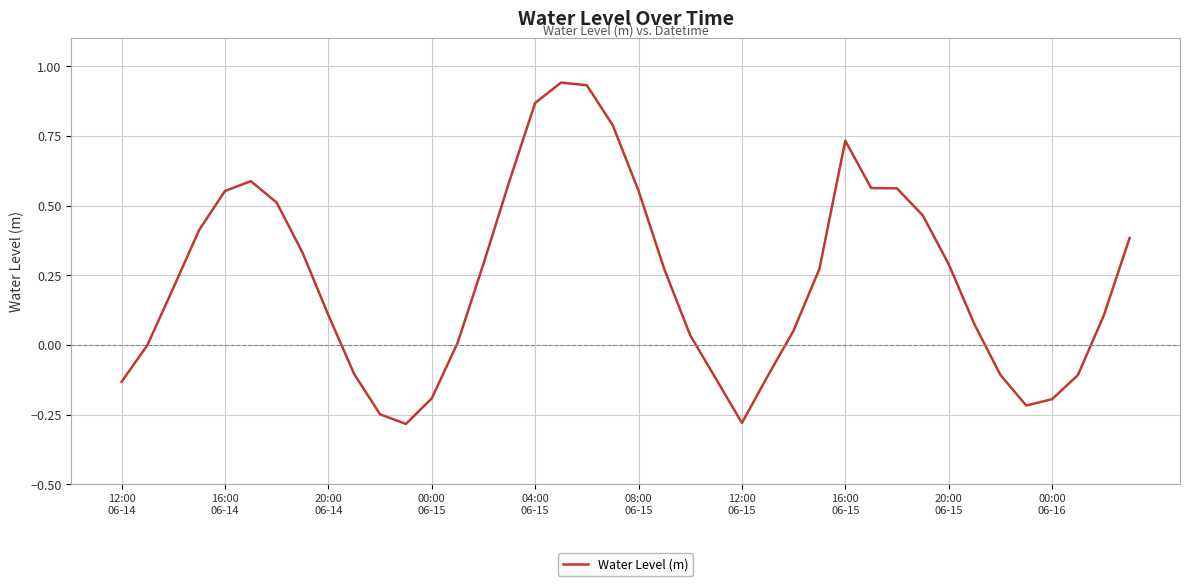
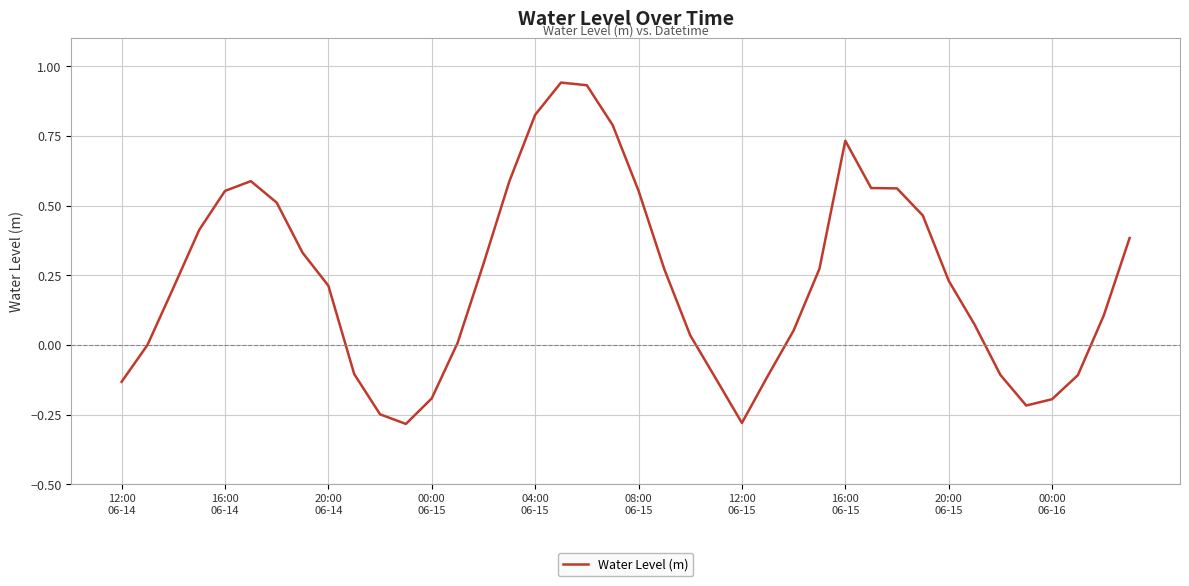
20:00 06-14: 0.11 -> 0.21
04:00 06-15: 0.87 -> 0.83
20:00 06-15: 0.29 -> 0.23
